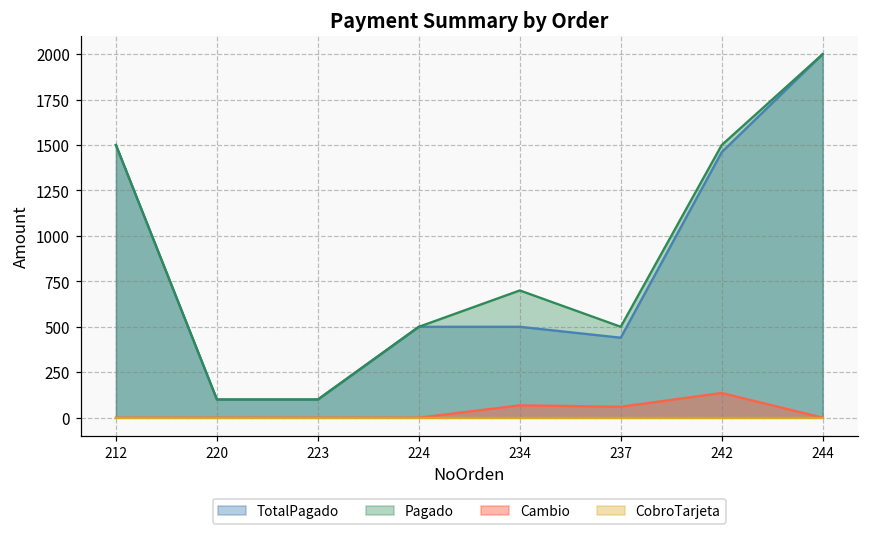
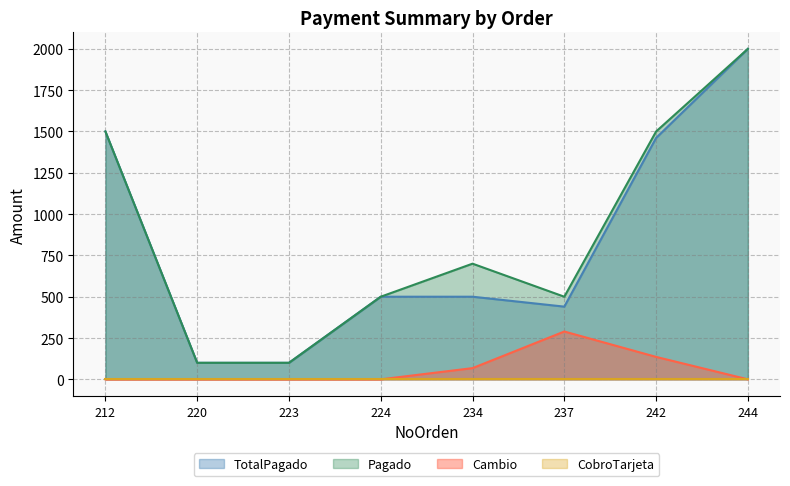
Cambio, 237: 60 -> 290
